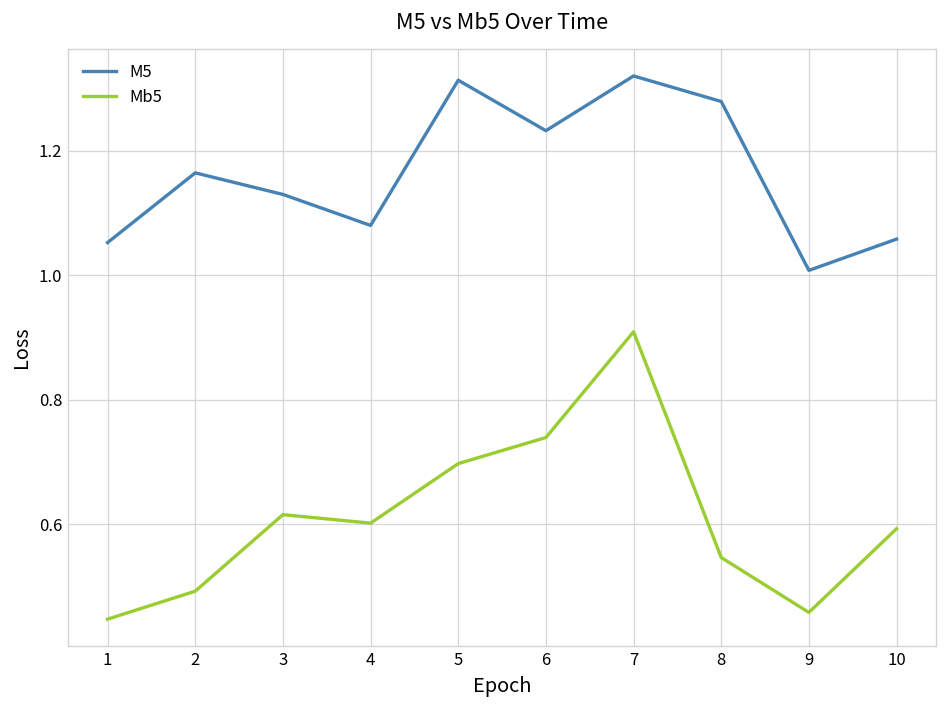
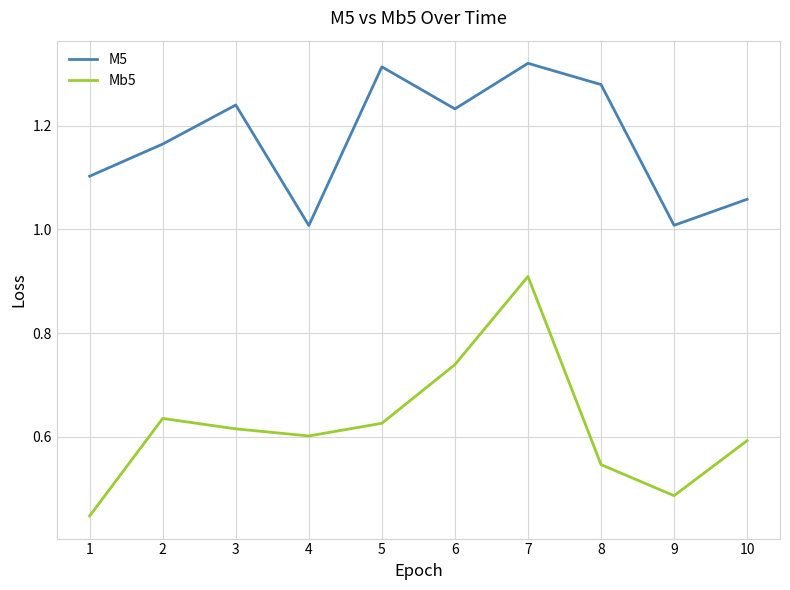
M5, 1: 1.05 -> 1.10
Mb5, 2: 0.49 -> 0.64
M5, 3: 1.13 -> 1.24
M5, 4: 1.08 -> 1.01
Mb5, 5: 0.70 -> 0.63
Mb5, 9: 0.46 -> 0.49
